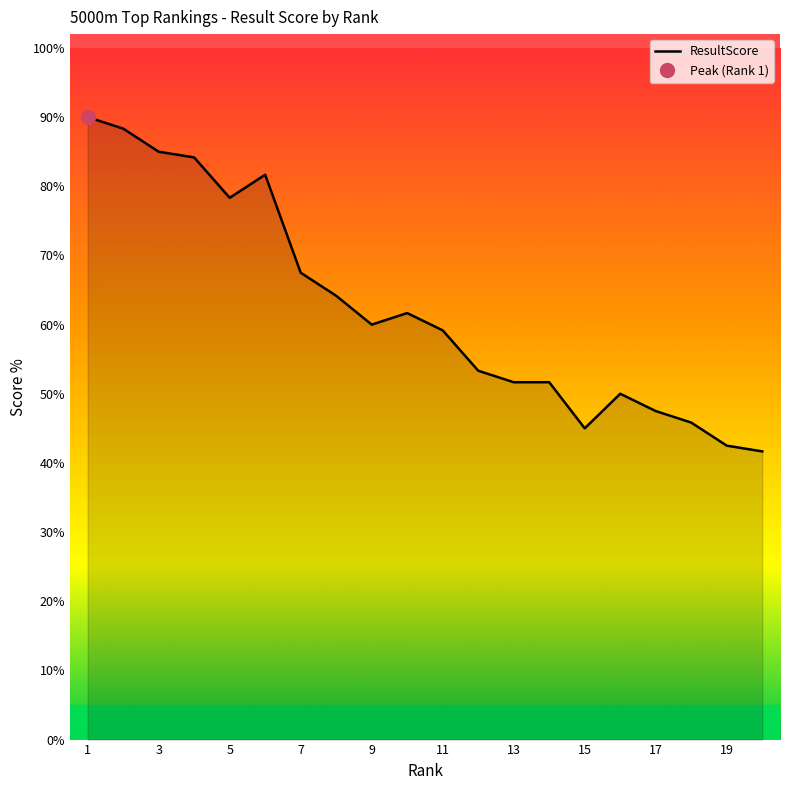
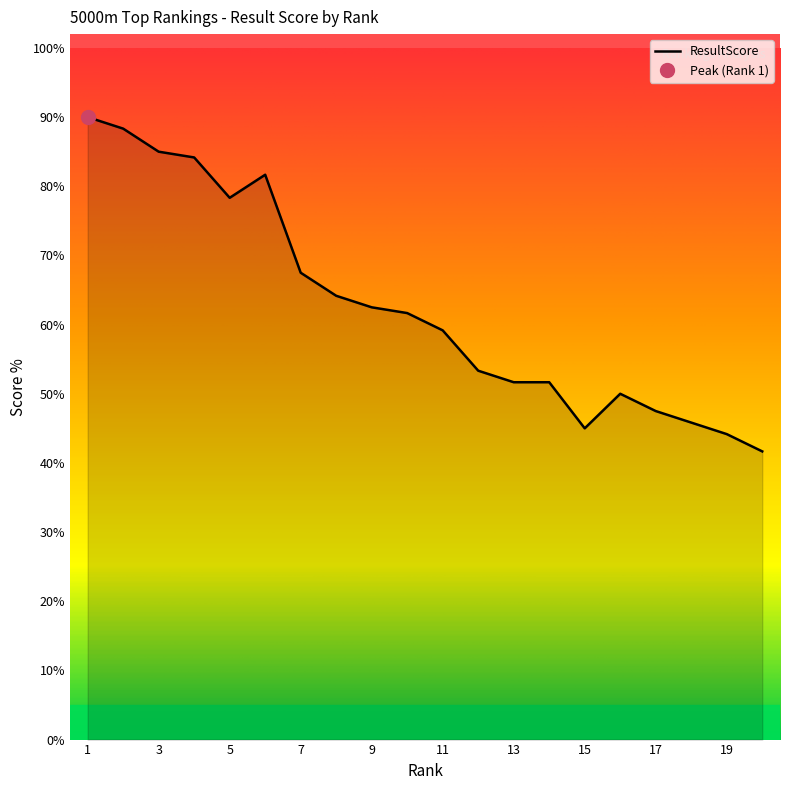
ResultScore, 9: 60% -> 63%
ResultScore, 19: 43% -> 44%
